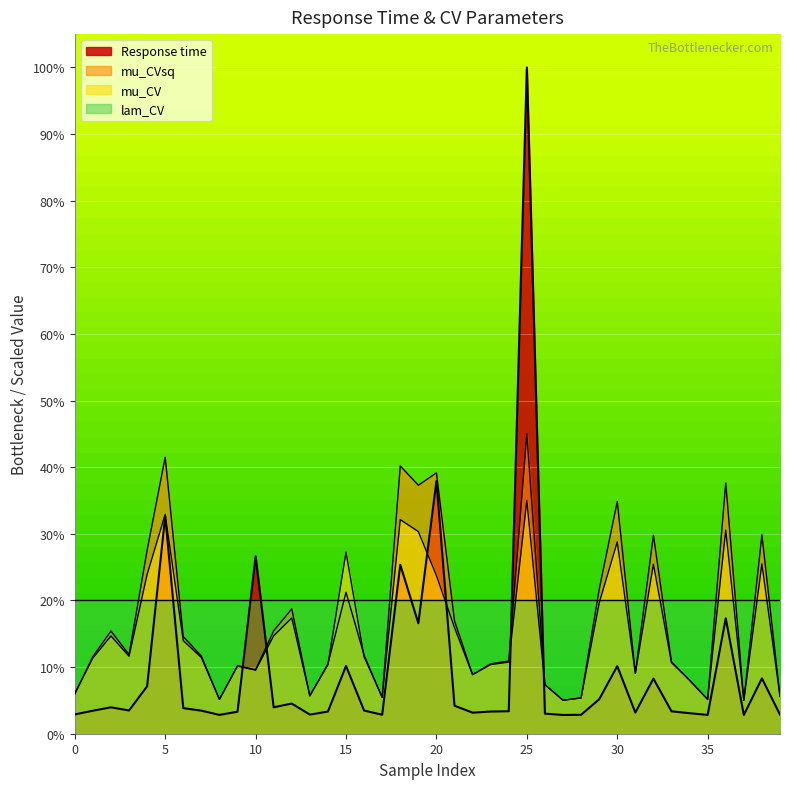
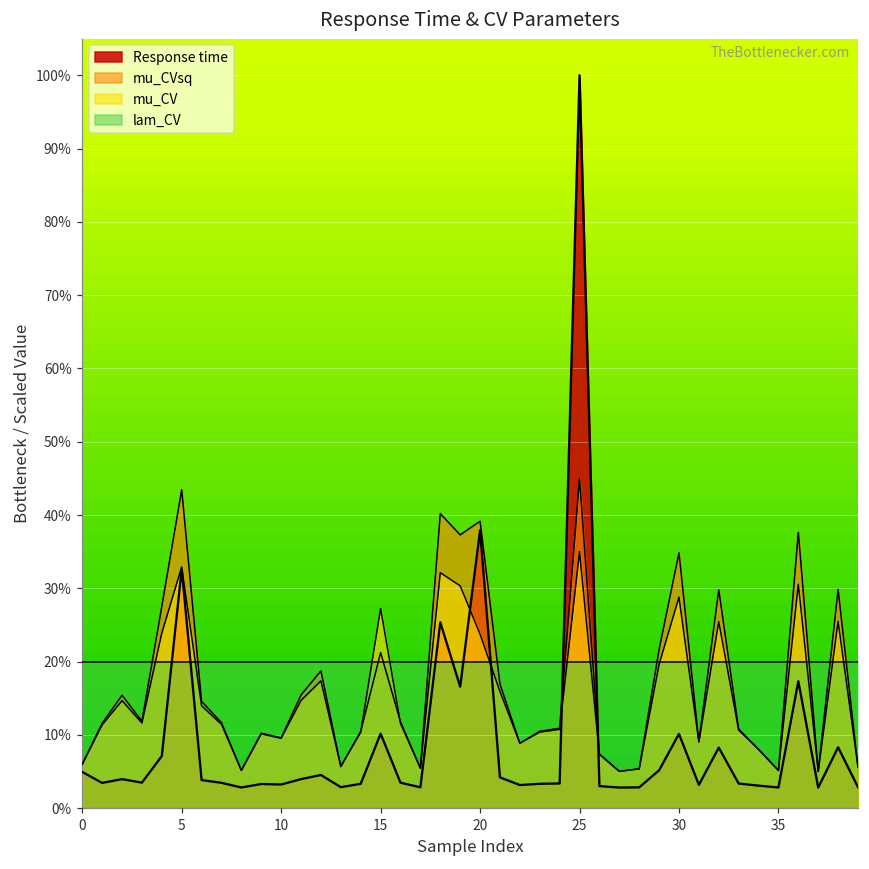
Response time, 0: 3% -> 5%
mu_CVsq, 5: 42% -> 43%
Response time, 10: 27% -> 3%
